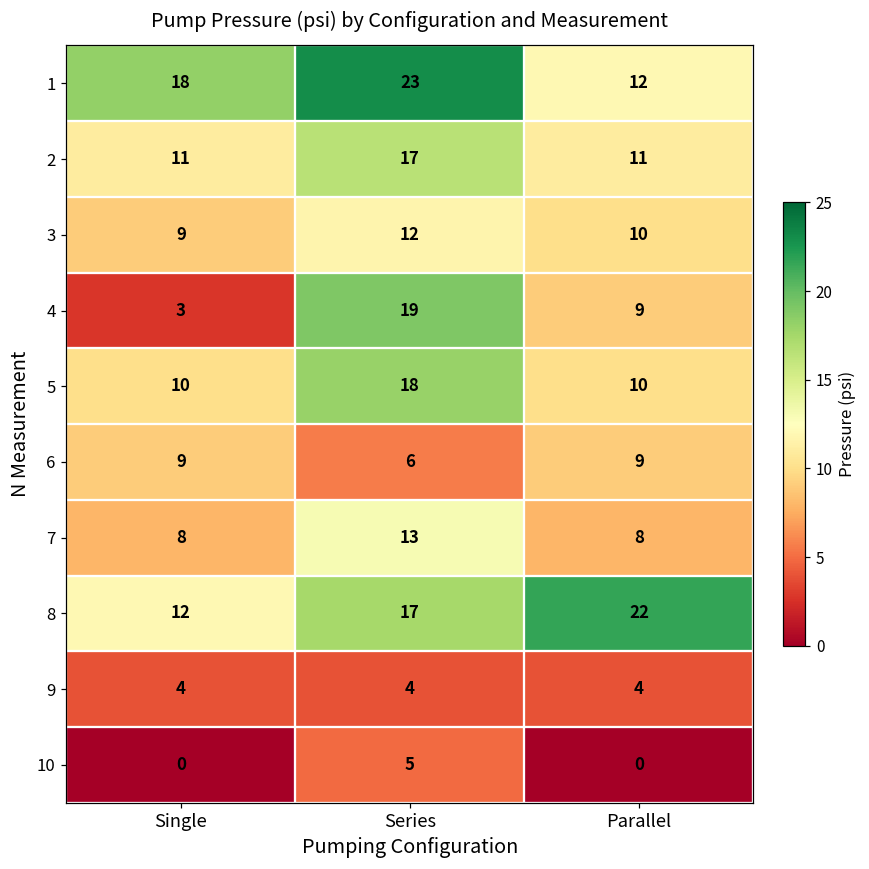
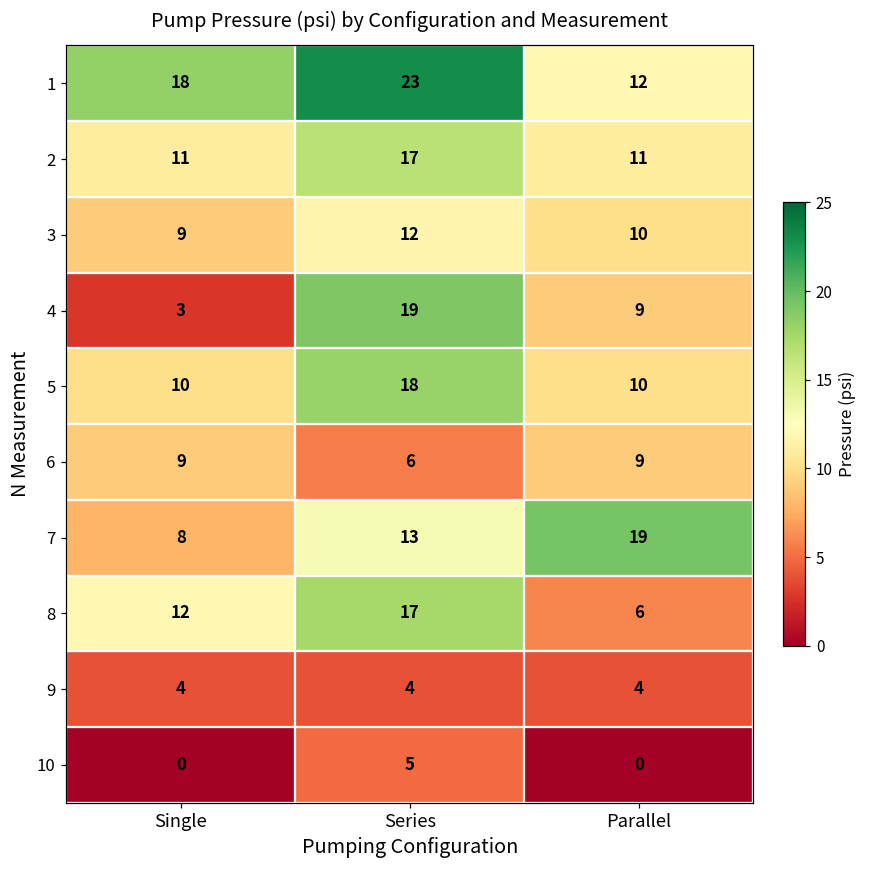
7, Parallel: 8 -> 19
8, Parallel: 22 -> 6
